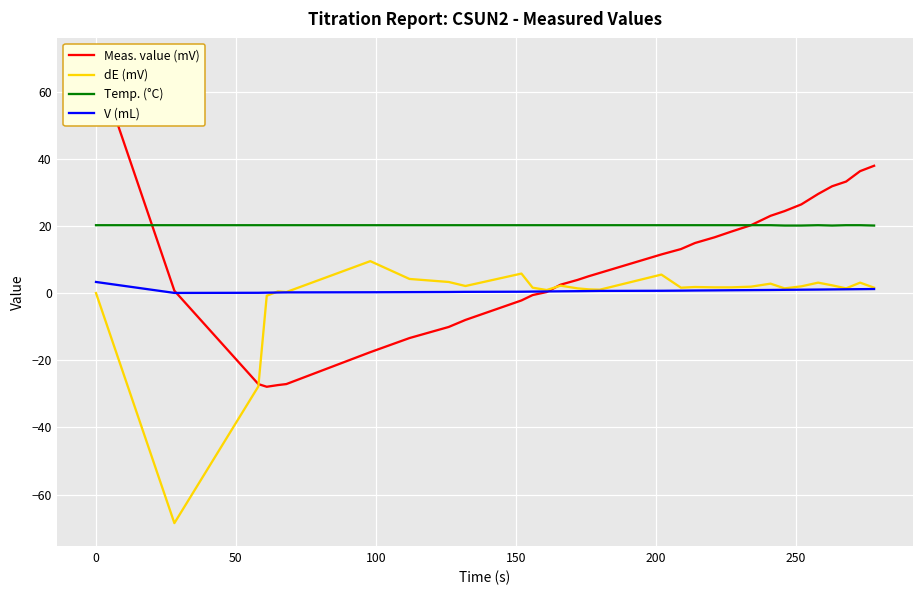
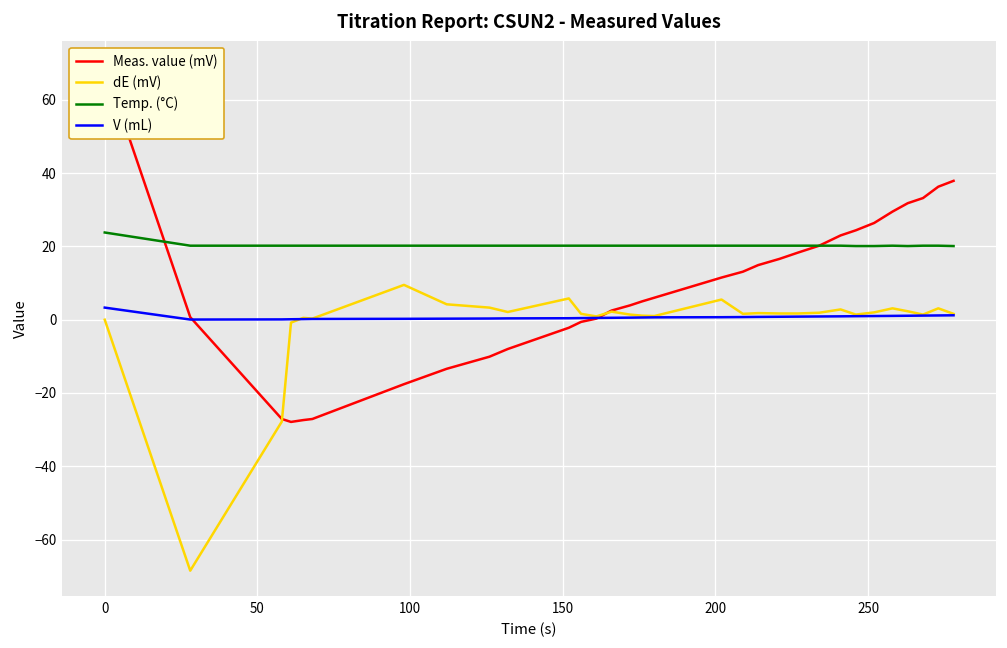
Temp. (°C), 0: 20 -> 24
